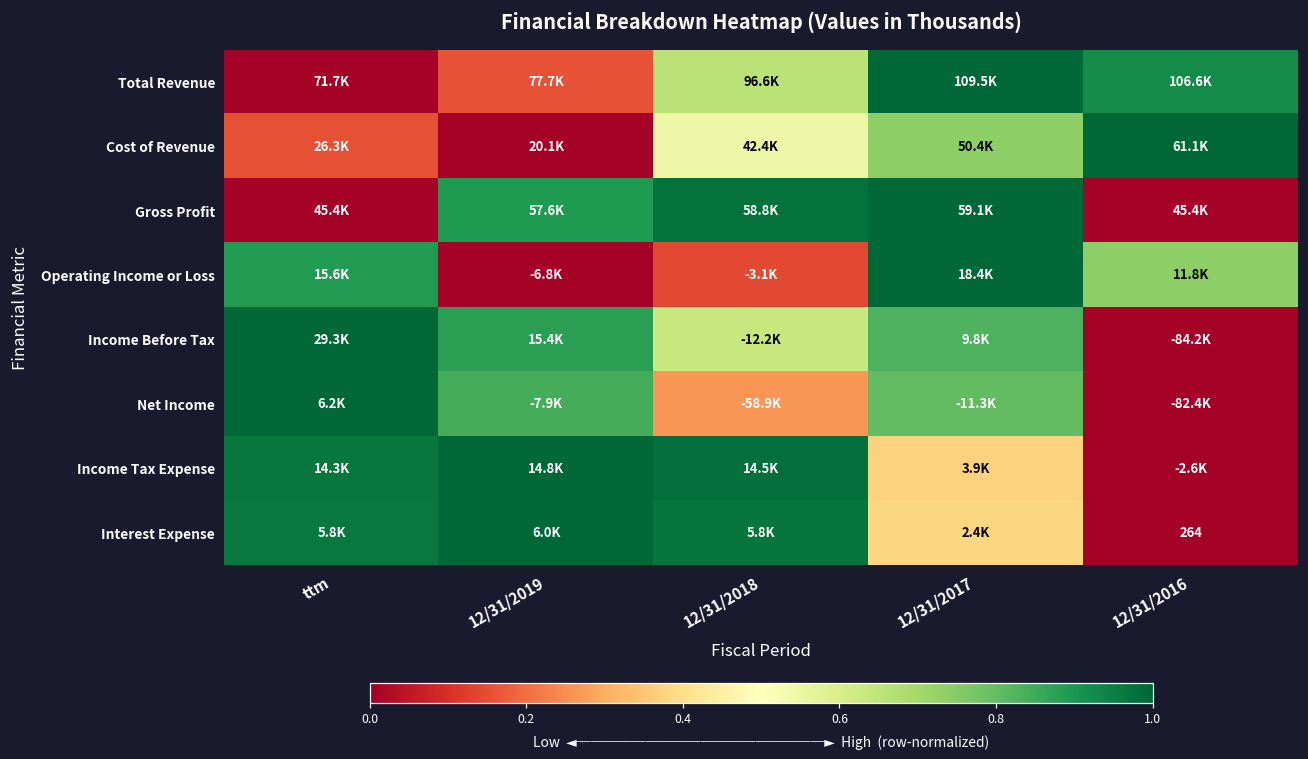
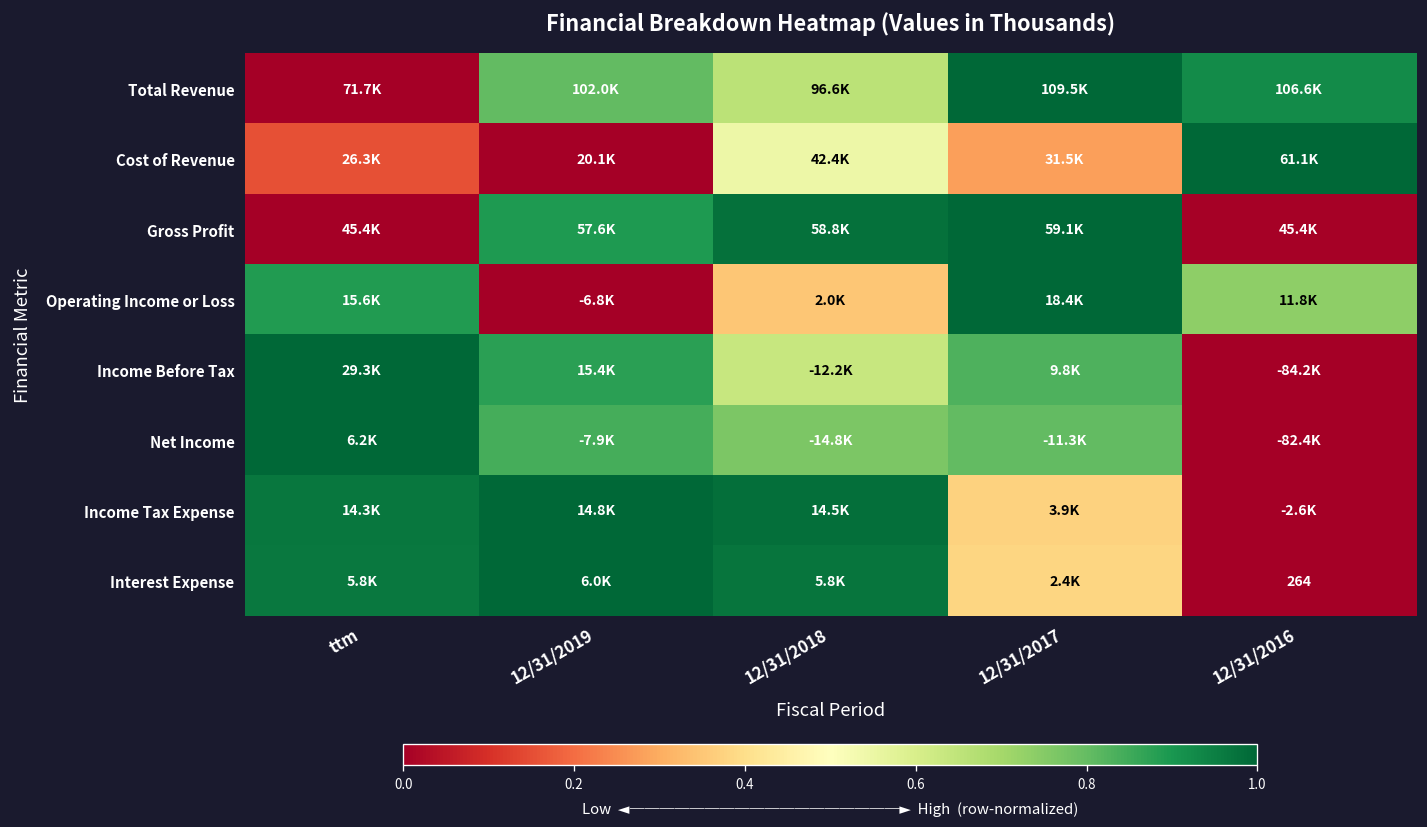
Total Revenue, 12/31/2019: 77.7K -> 102.0K
Cost of Revenue, 12/31/2017: 50.4K -> 31.5K
Operating Income or Loss, 12/31/2018: -3.1K -> 2.0K
Net Income, 12/31/2018: -58.9K -> -14.8K
